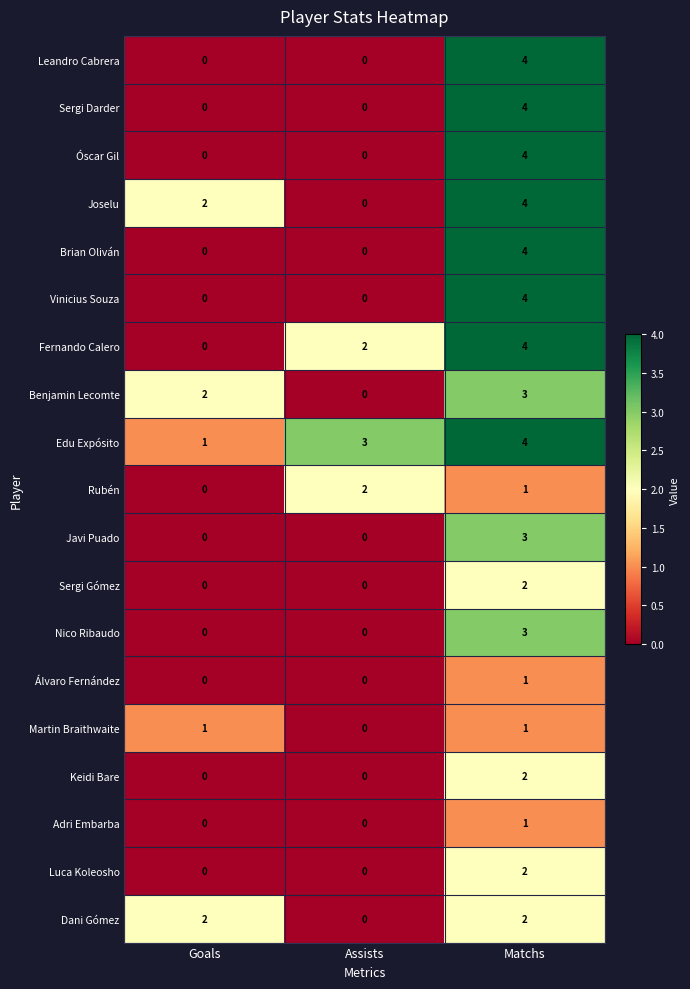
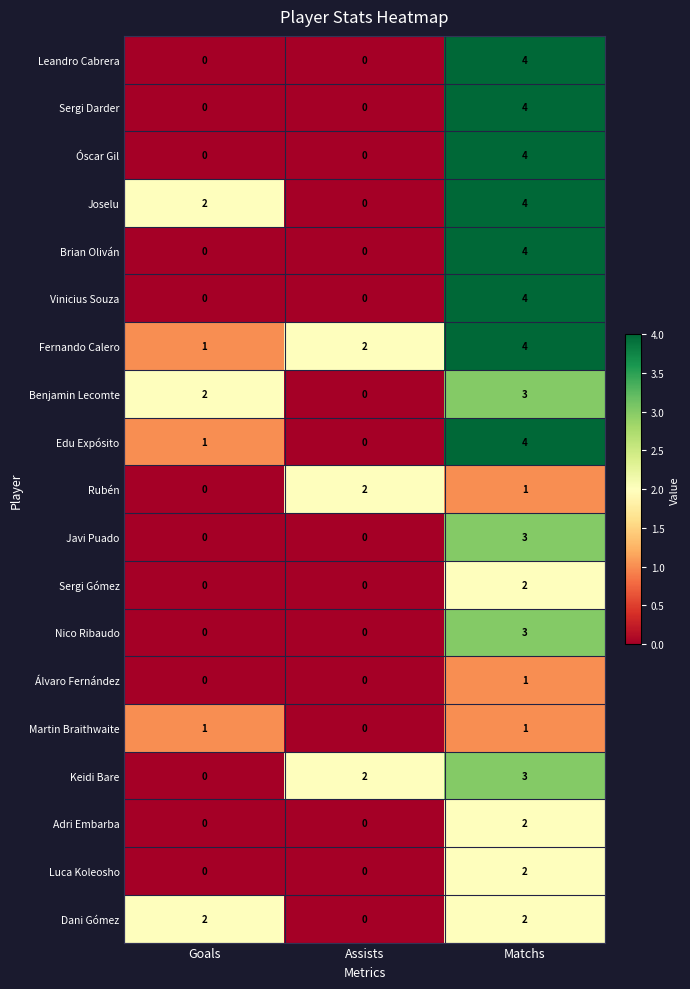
Fernando Calero, Goals: 0 -> 1
Edu Expósito, Assists: 3 -> 0
Keidi Bare, Assists: 0 -> 2
Keidi Bare, Matchs: 2 -> 3
Adri Embarba, Matchs: 1 -> 2
